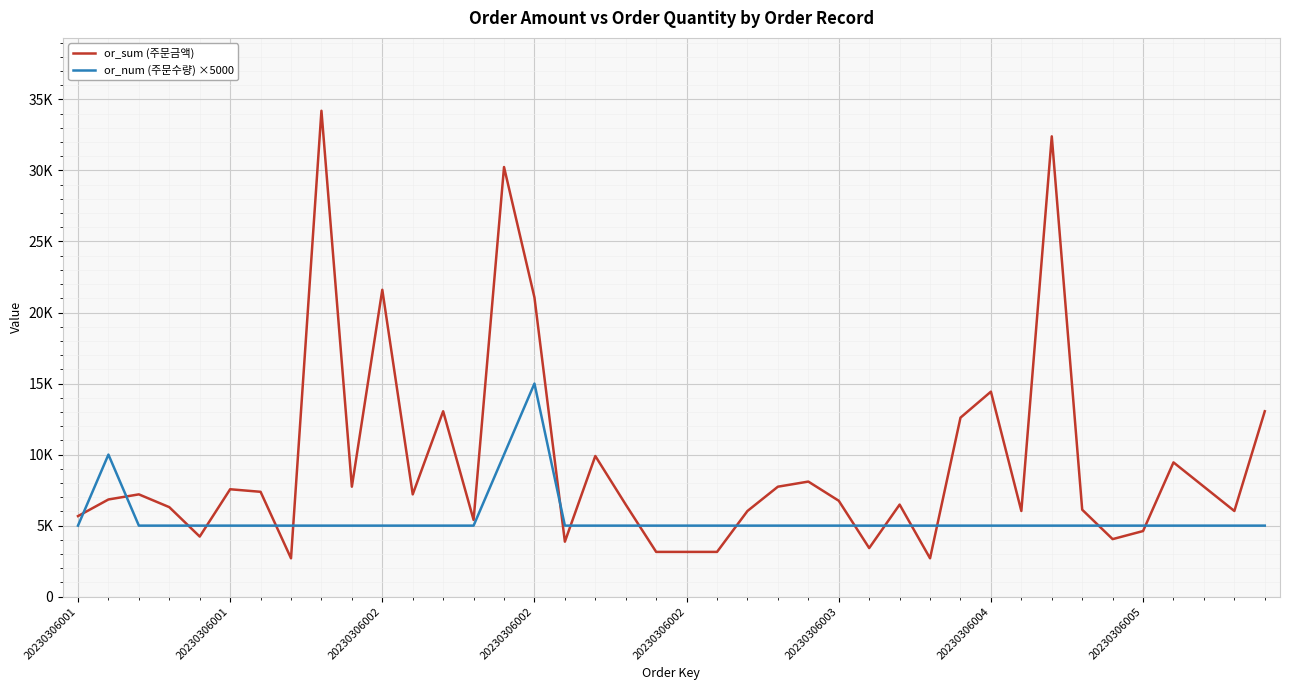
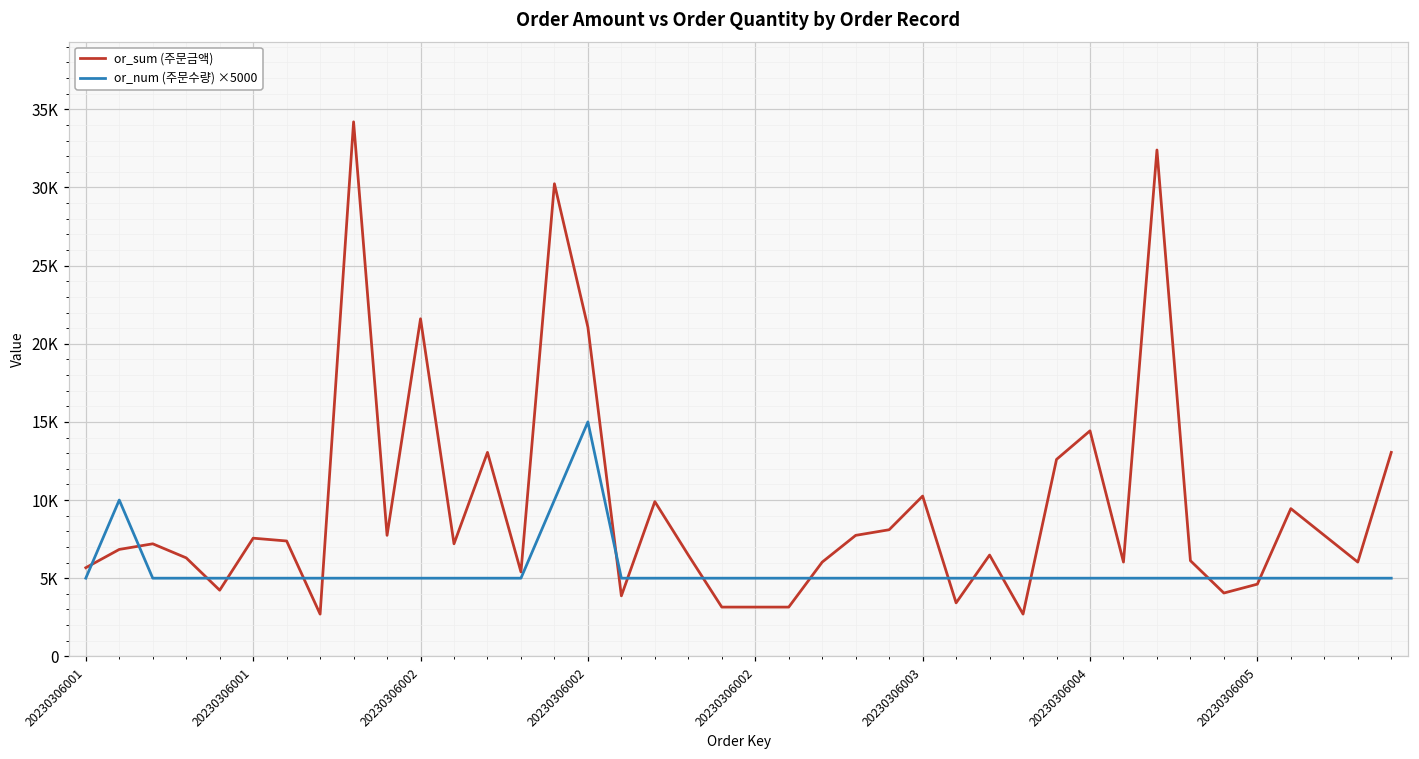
or_sum (주문금액), 20230306003: 6800 -> 10300
